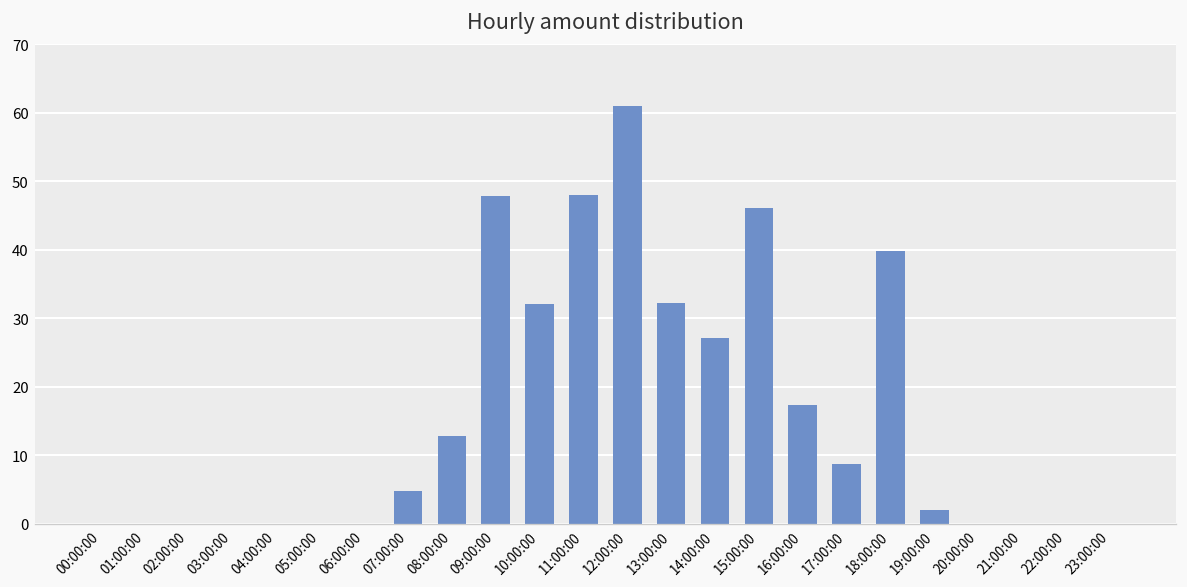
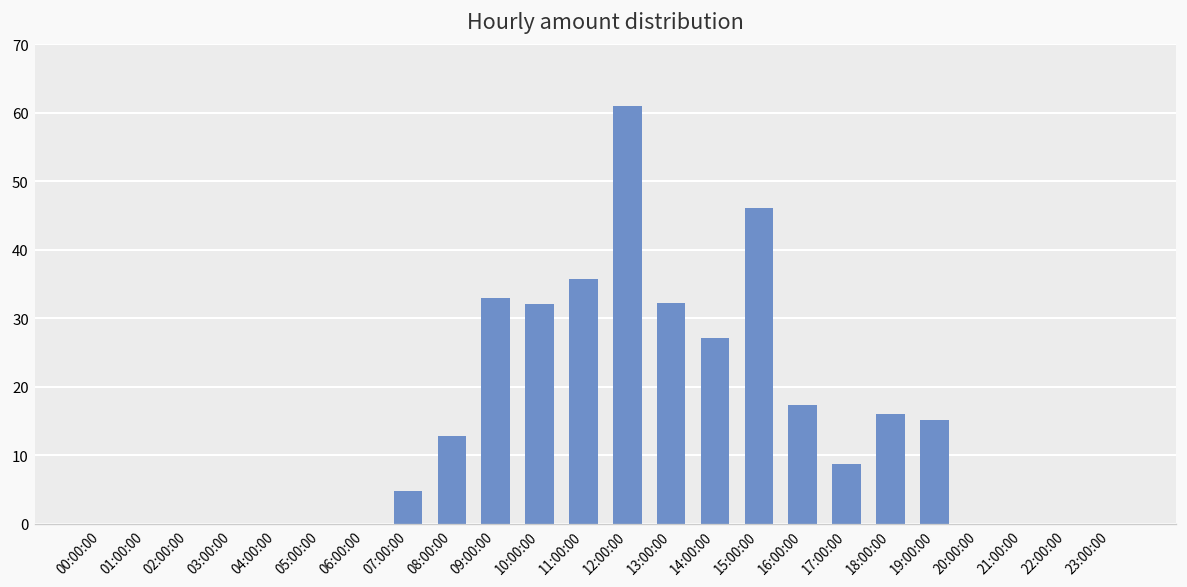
09:00:00: 48 -> 33
11:00:00: 48 -> 36
18:00:00: 40 -> 16
19:00:00: 2 -> 15
